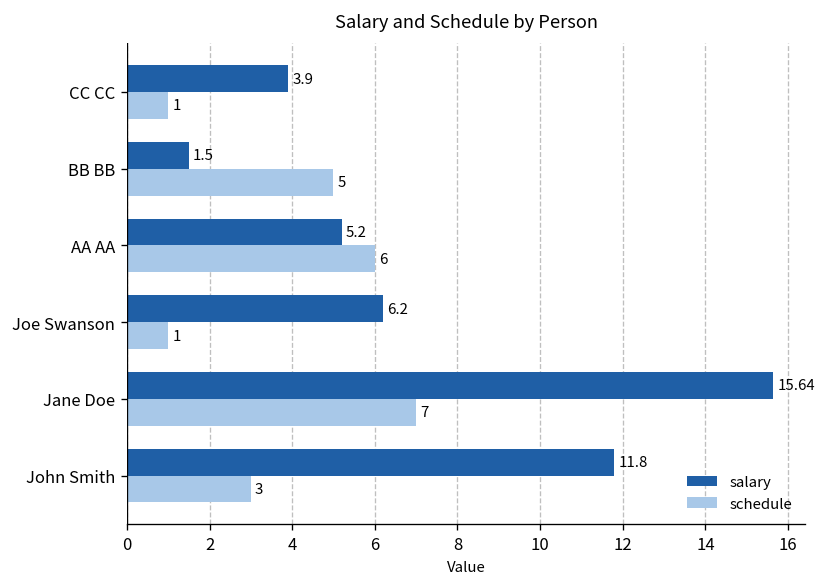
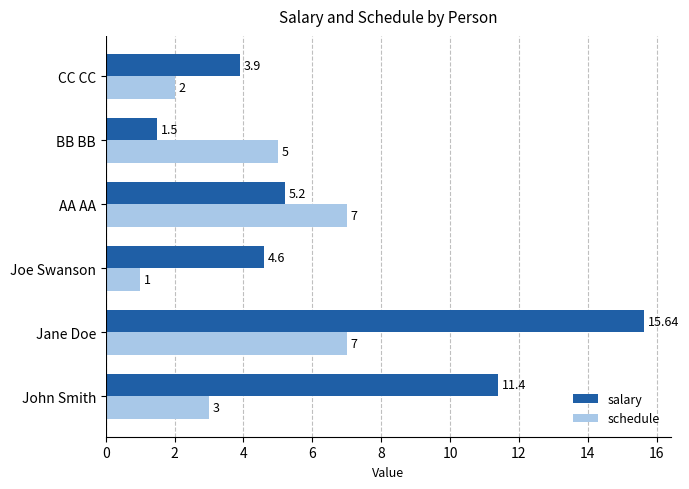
schedule, CC CC: 1 -> 2
schedule, AA AA: 6 -> 7
salary, Joe Swanson: 6.2 -> 4.6
salary, John Smith: 11.8 -> 11.4
